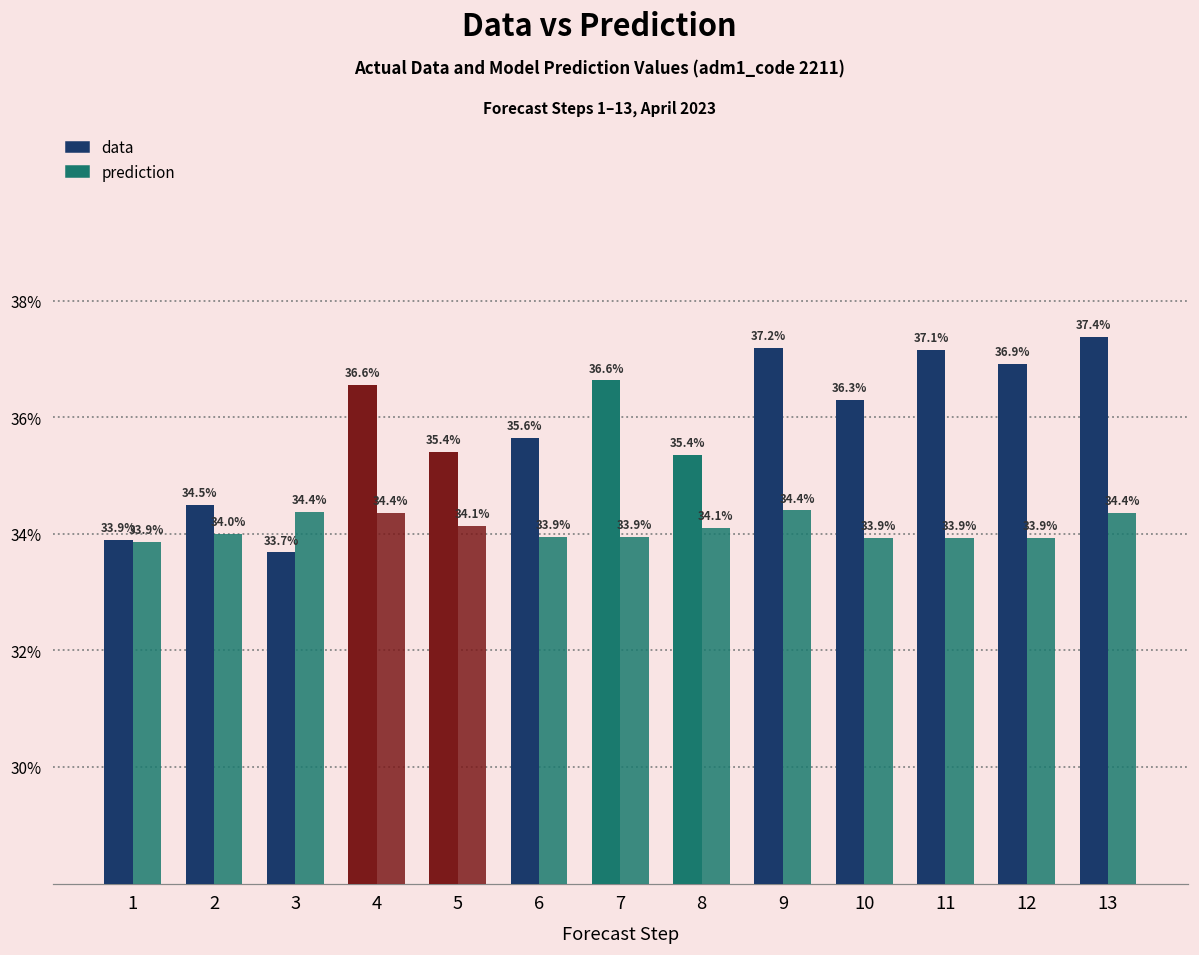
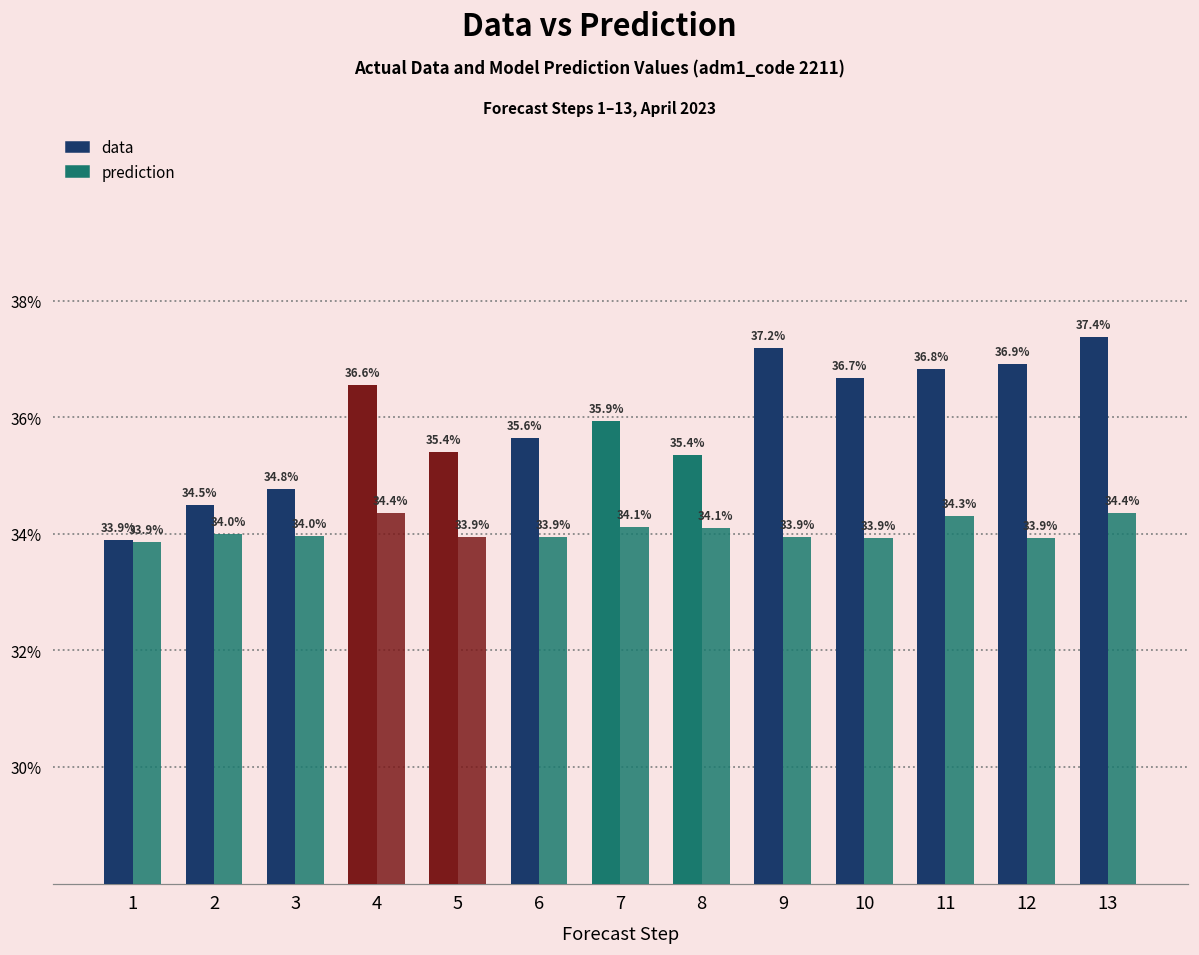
data, 3: 33.7% -> 34.8%
prediction, 3: 34.4% -> 34.0%
prediction, 5: 34.1% -> 33.9%
data, 7: 36.6% -> 35.9%
prediction, 7: 33.9% -> 34.1%
prediction, 9: 34.4% -> 33.9%
data, 10: 36.3% -> 36.7%
data, 11: 37.1% -> 36.8%
prediction, 11: 33.9% -> 34.3%
